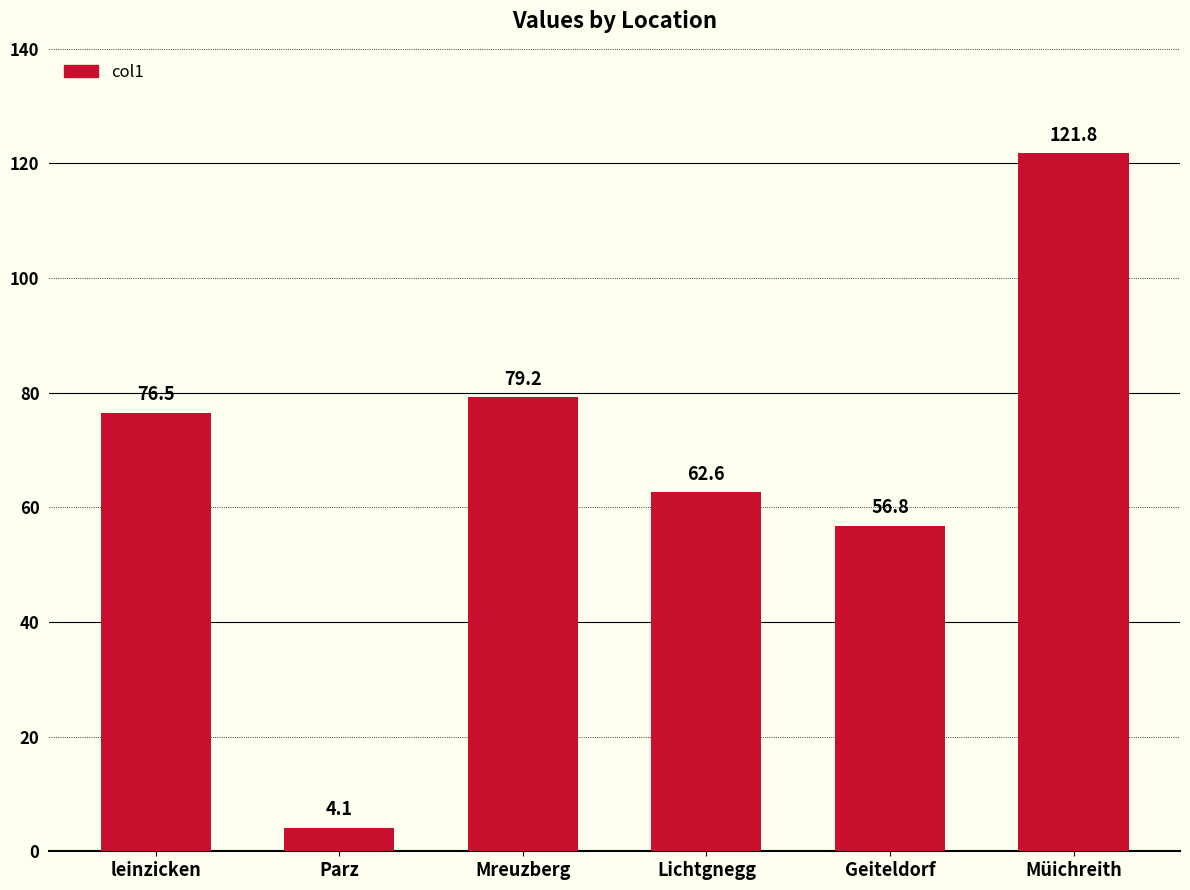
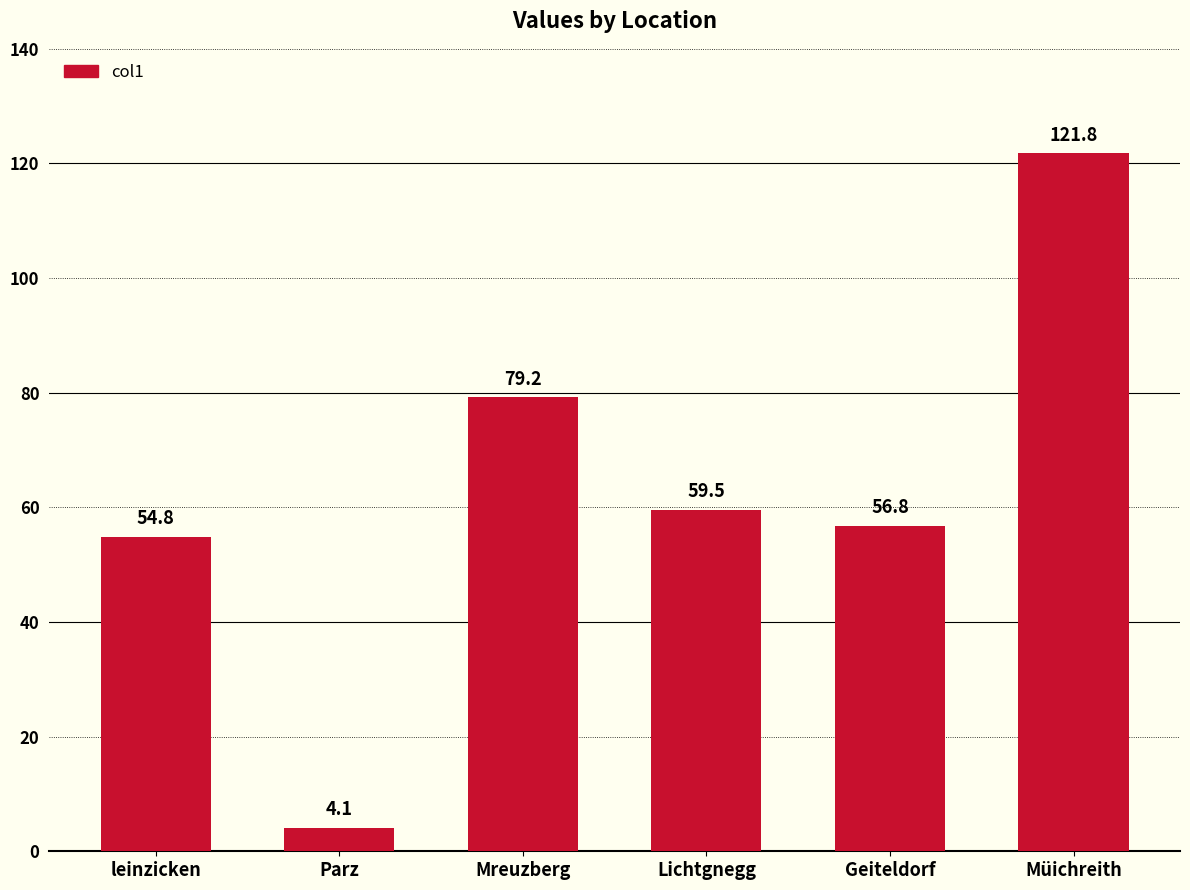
leinzicken: 76.5 -> 54.8
Lichtgnegg: 62.6 -> 59.5
